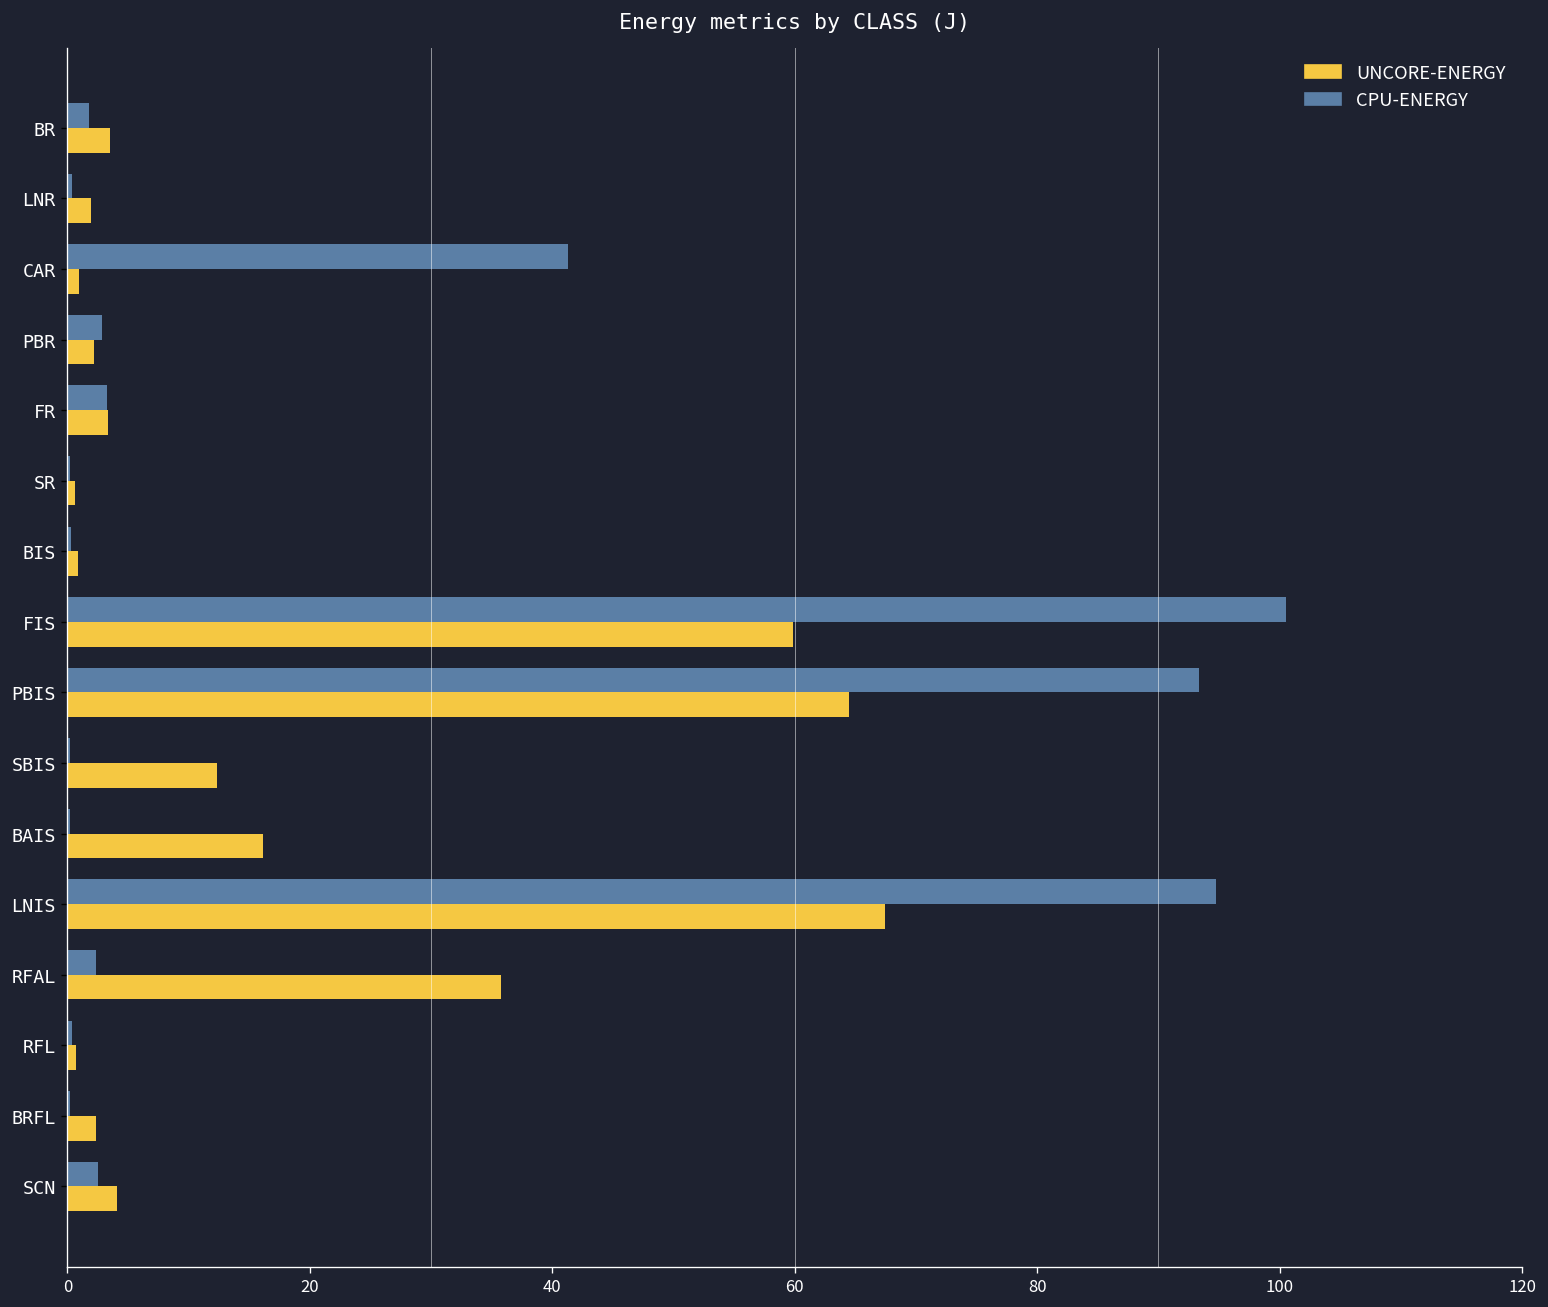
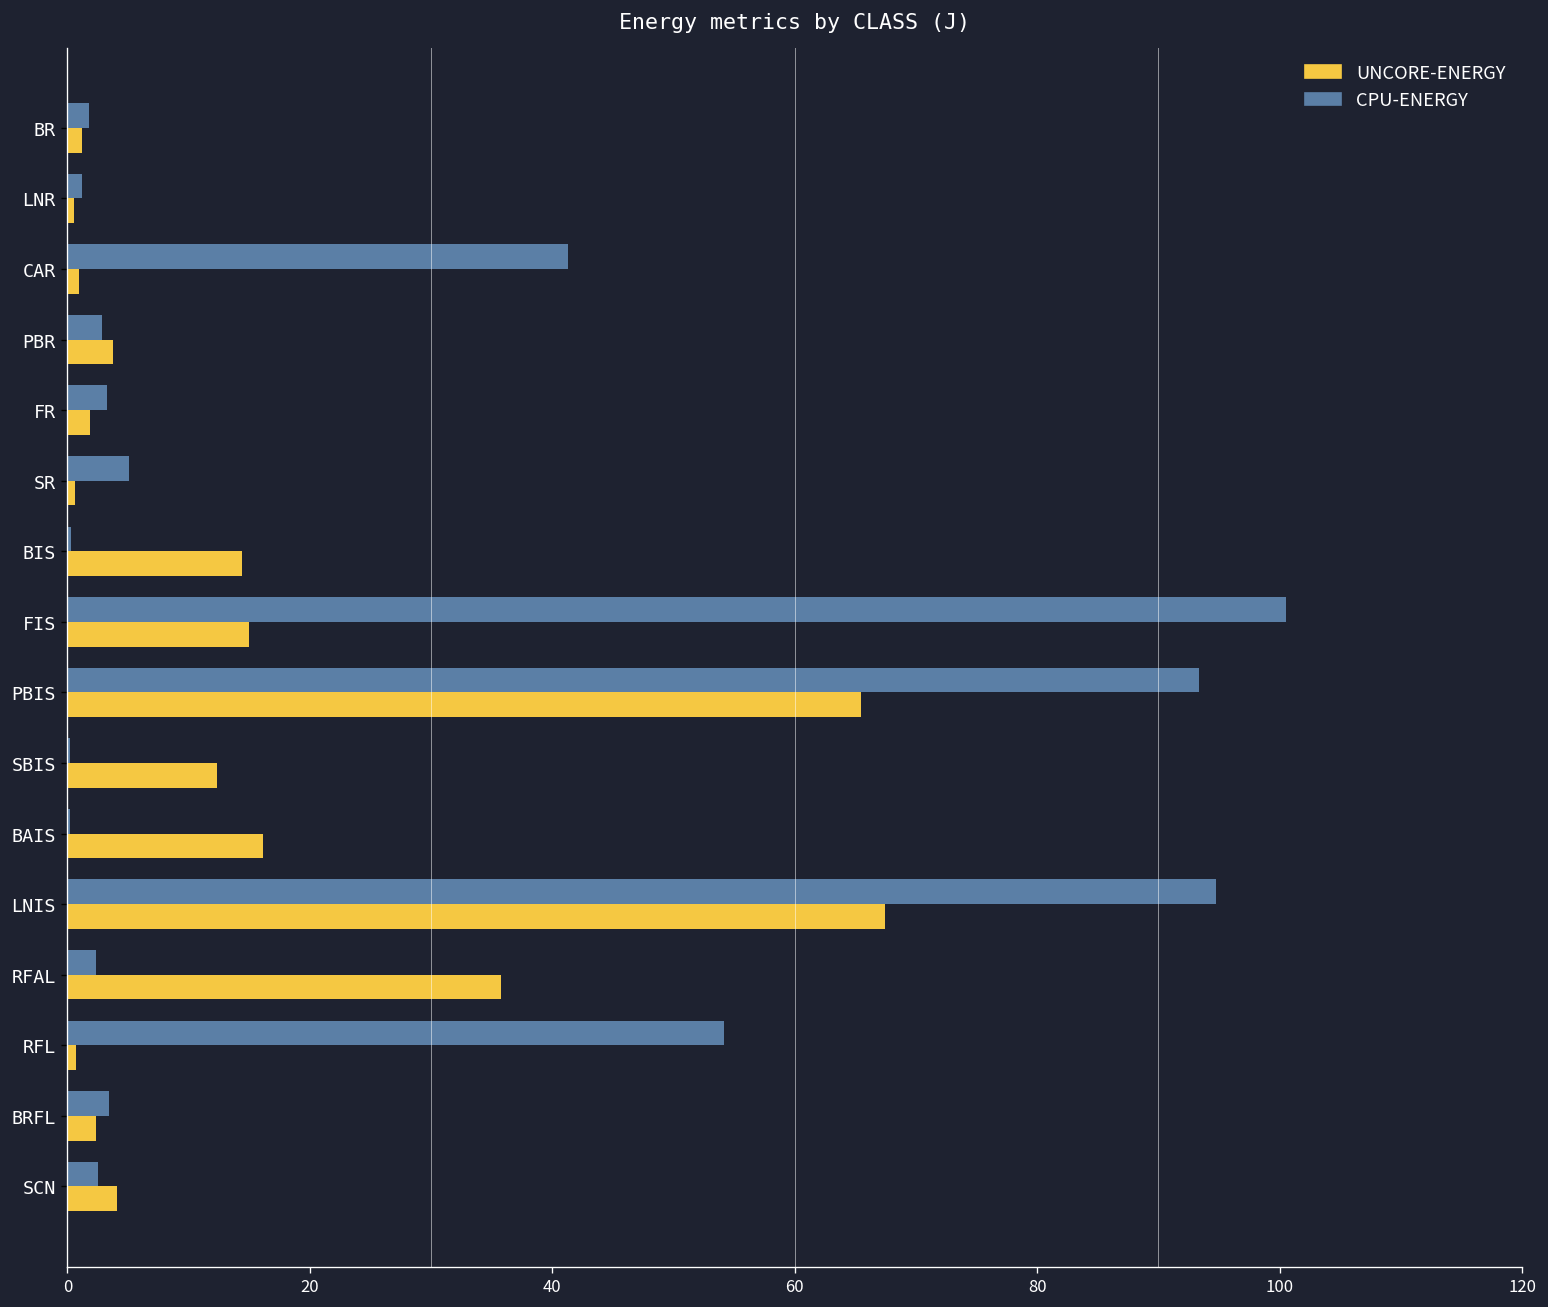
UNCORE-ENERGY, BR: 3.5 -> 1.2
CPU-ENERGY, LNR: 0.4 -> 1.2
UNCORE-ENERGY, LNR: 1.9 -> 0.5
UNCORE-ENERGY, PBR: 2.2 -> 3.8
UNCORE-ENERGY, FR: 3.4 -> 1.9
CPU-ENERGY, SR: 0.2 -> 5.1
UNCORE-ENERGY, BIS: 0.9 -> 14.4
UNCORE-ENERGY, FIS: 59.8 -> 15.0
UNCORE-ENERGY, PBIS: 64.5 -> 65.5
CPU-ENERGY, RFL: 0.4 -> 54.2
CPU-ENERGY, BRFL: 0.2 -> 3.4
